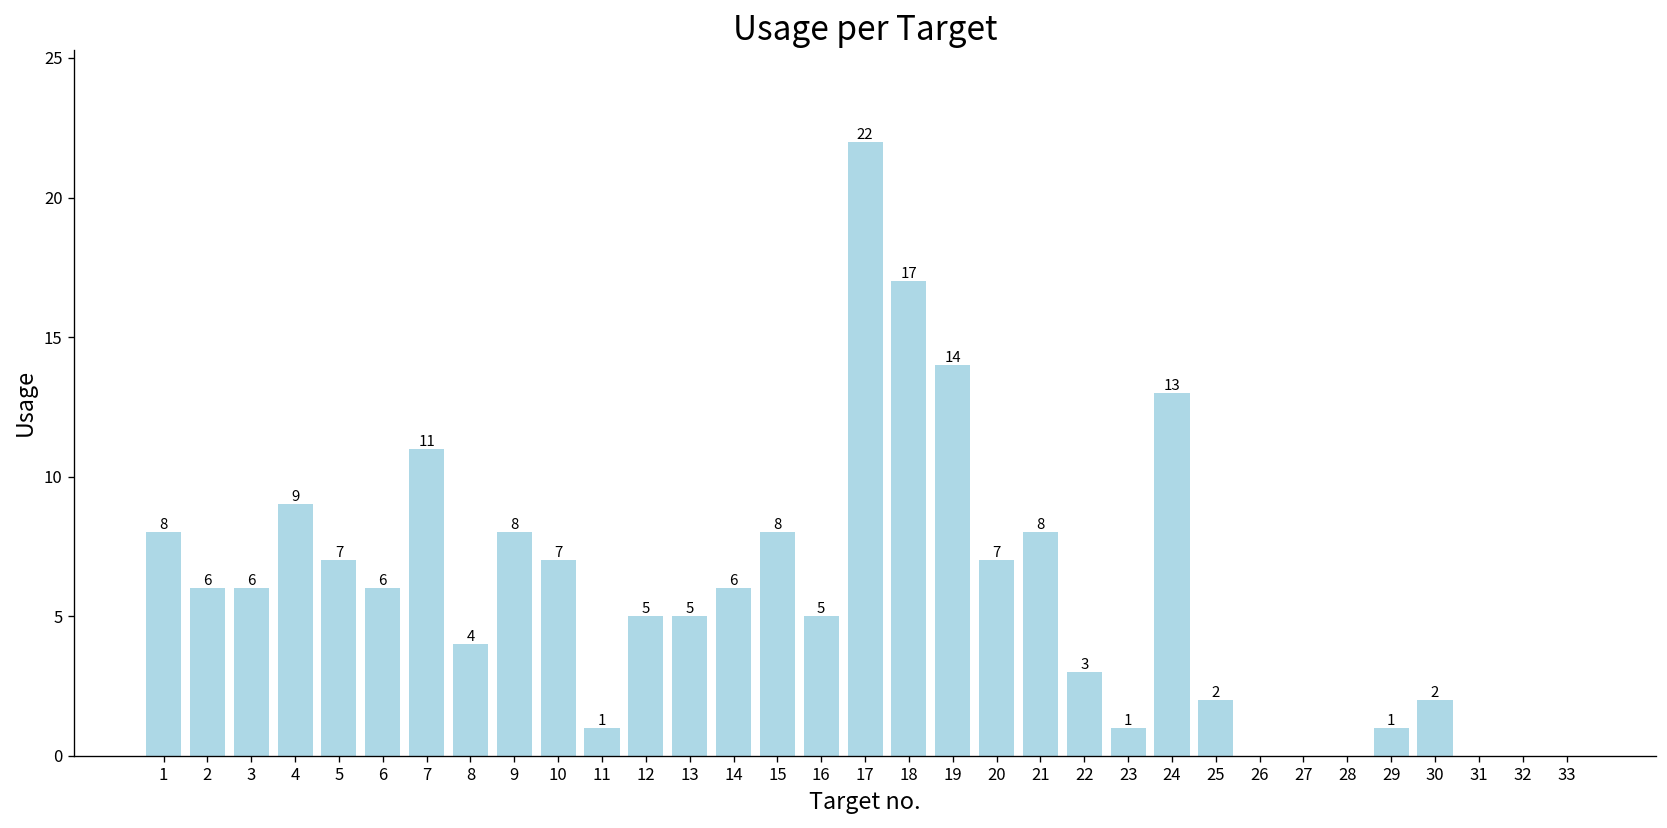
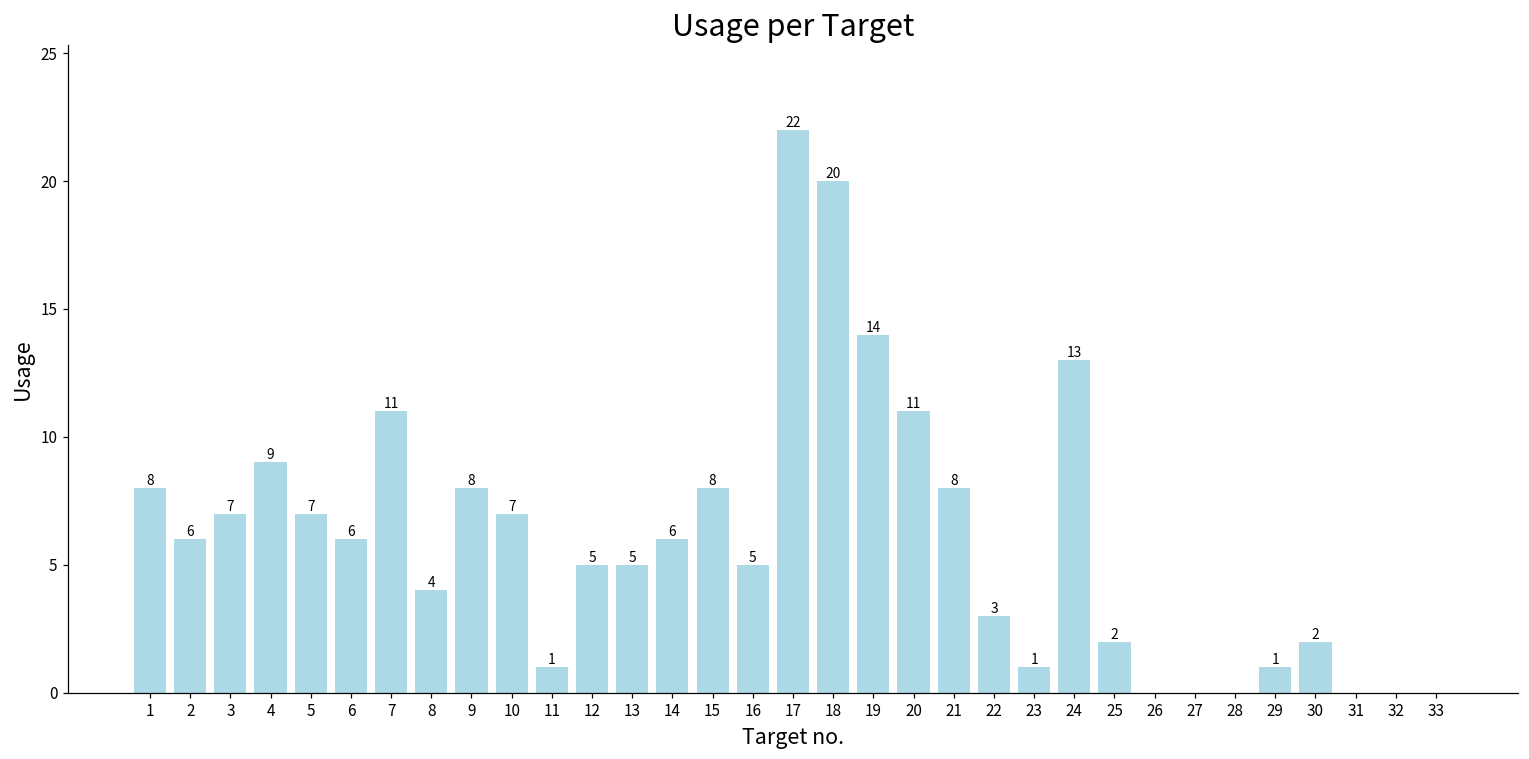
3: 6 -> 7
18: 17 -> 20
20: 7 -> 11
